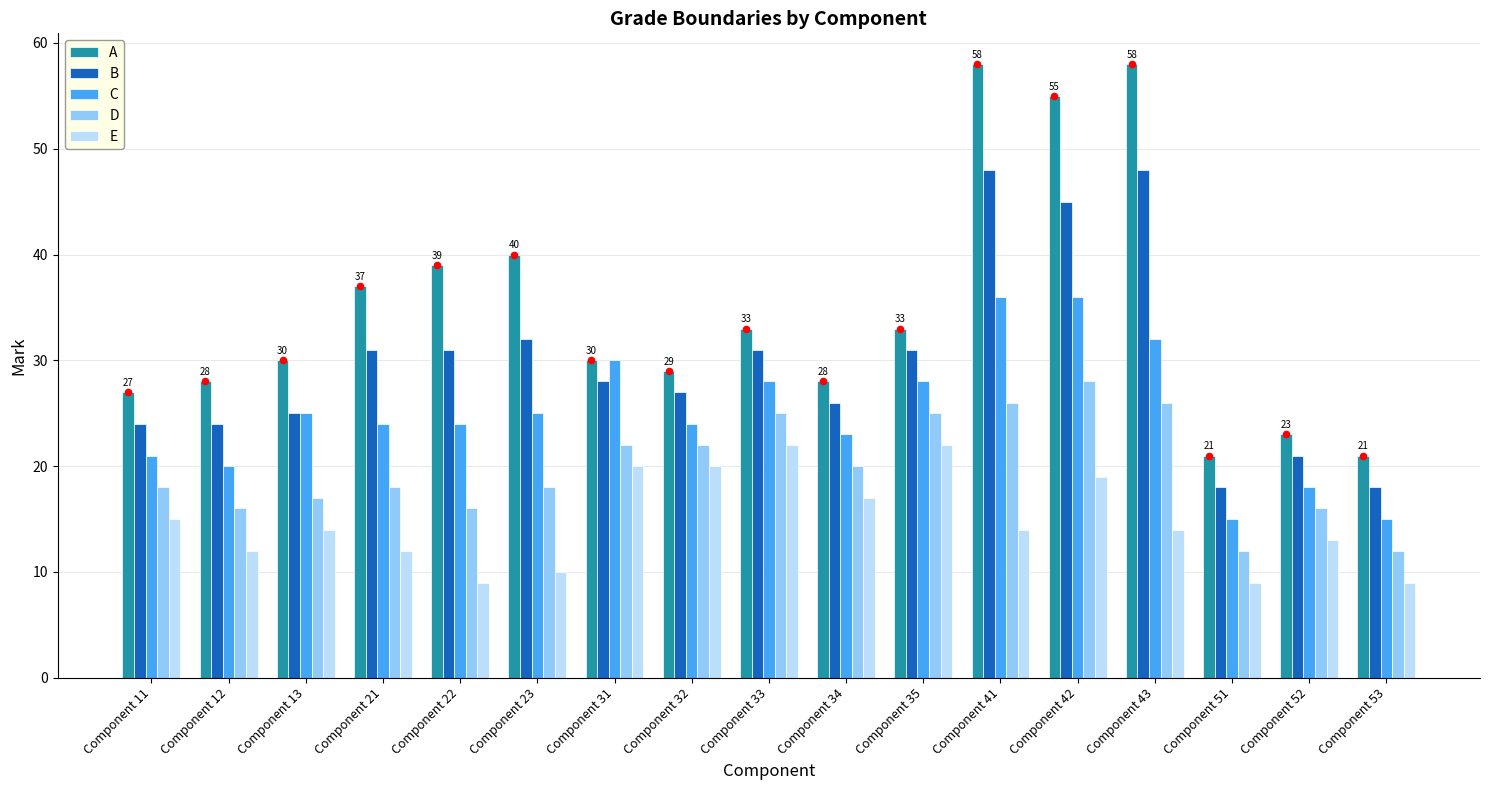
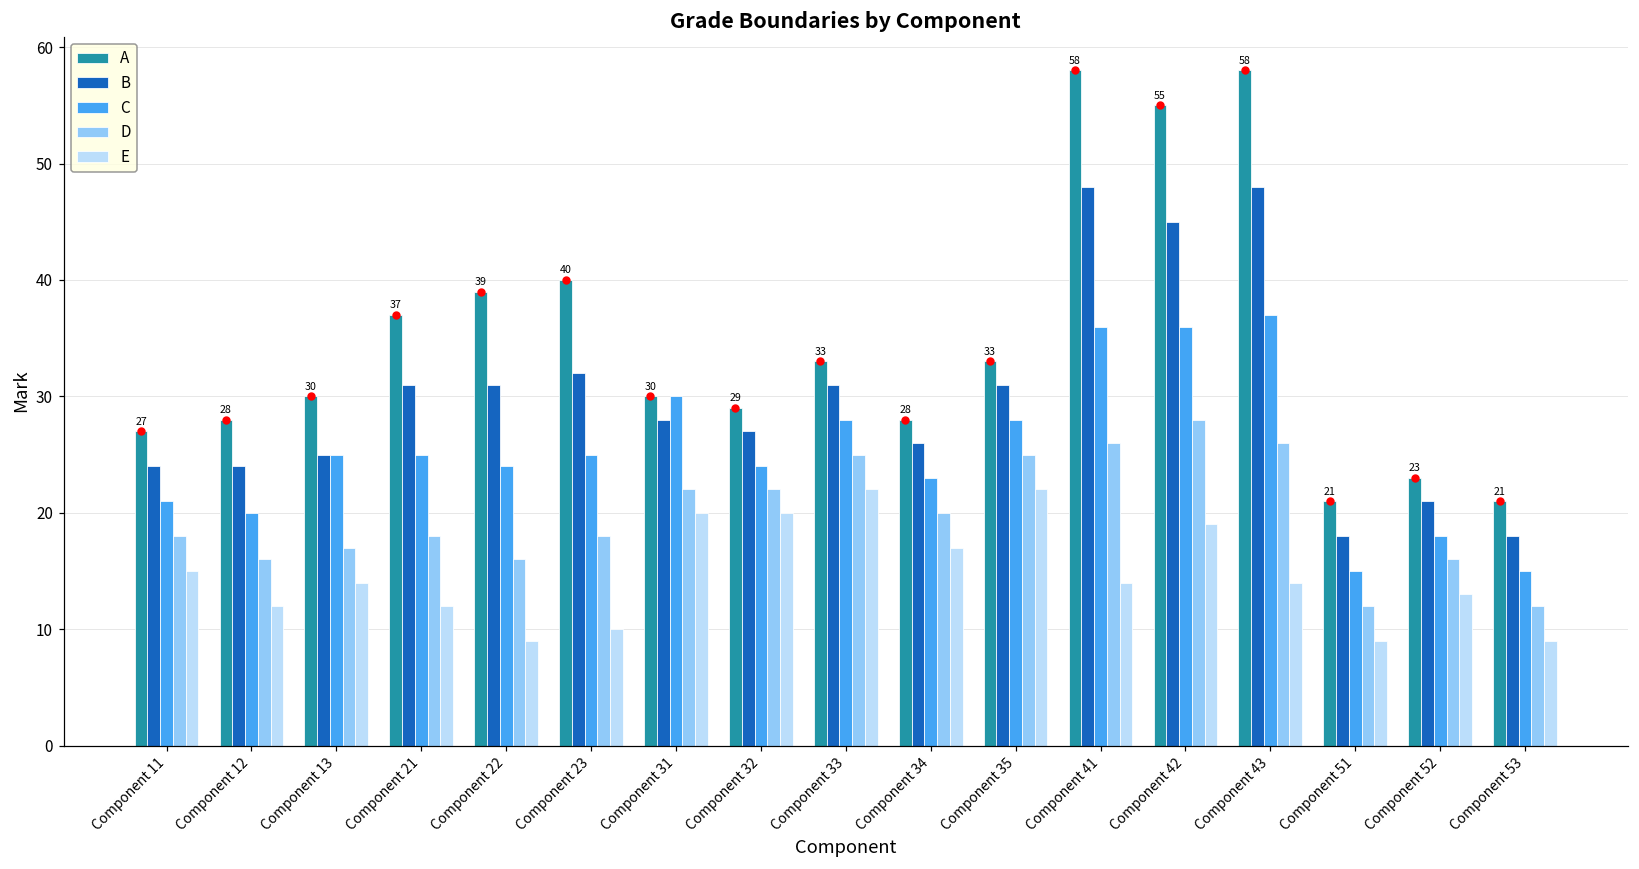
C, Component 21: 24 -> 25
C, Component 43: 32 -> 37
